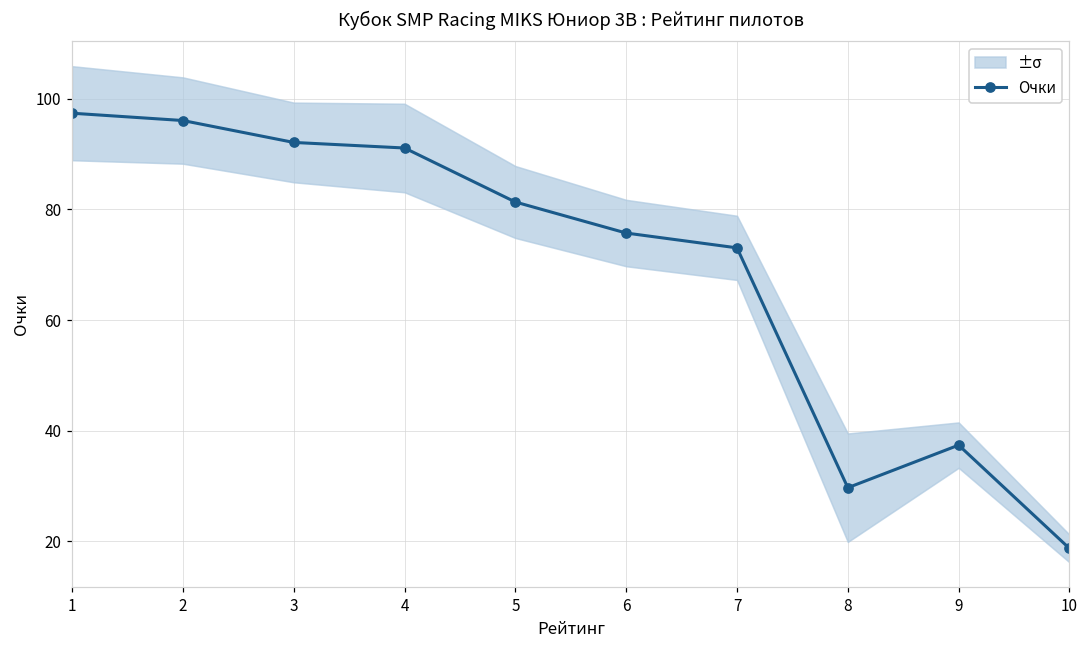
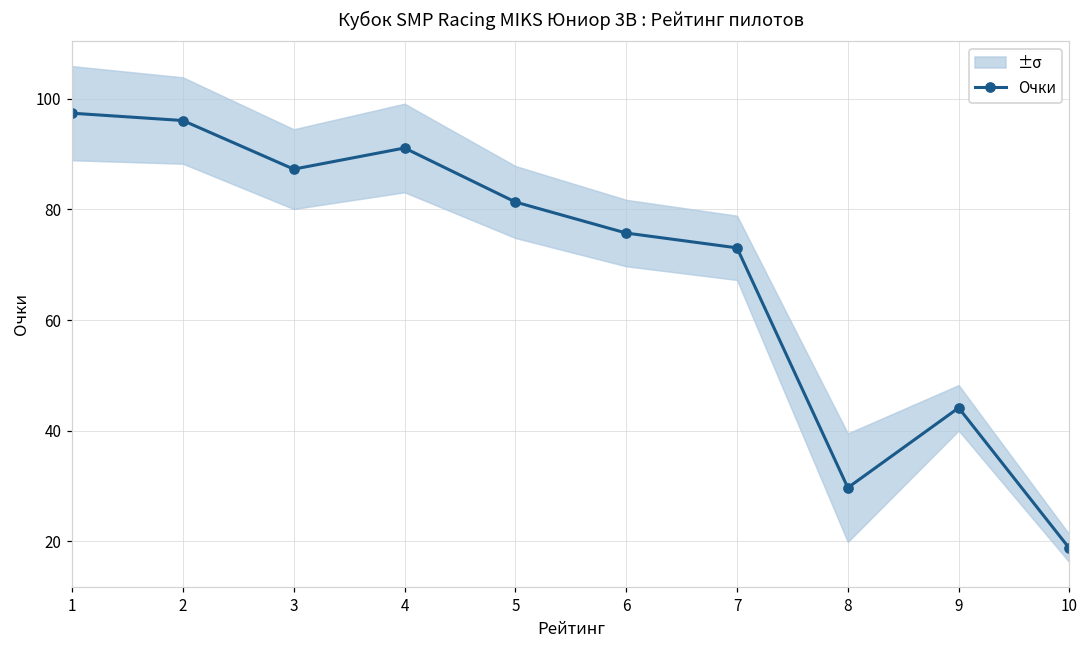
Очки, 3: 92 -> 87
Очки, 9: 37 -> 44
